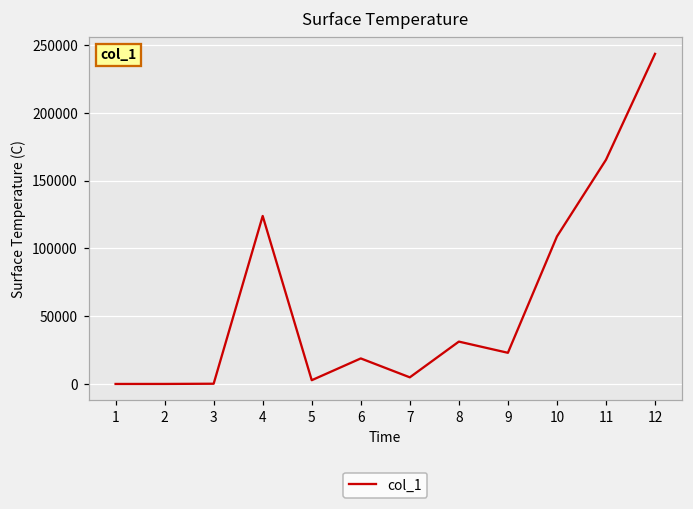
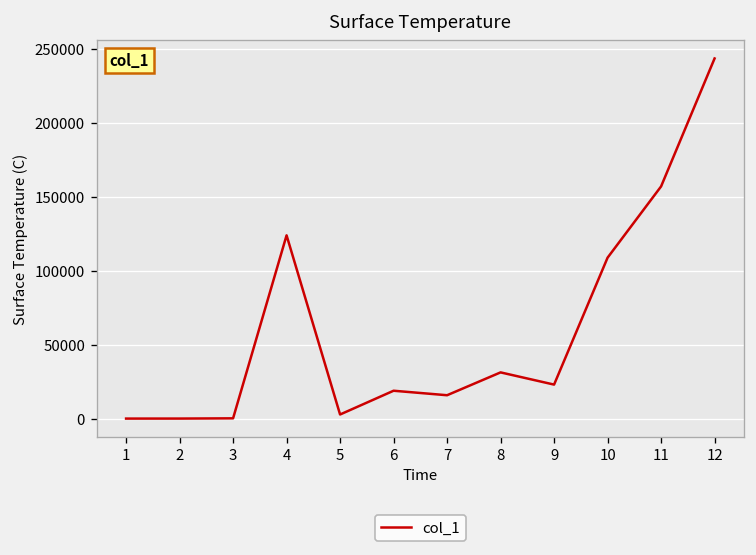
7: 5000 -> 16000
11: 165000 -> 157000
